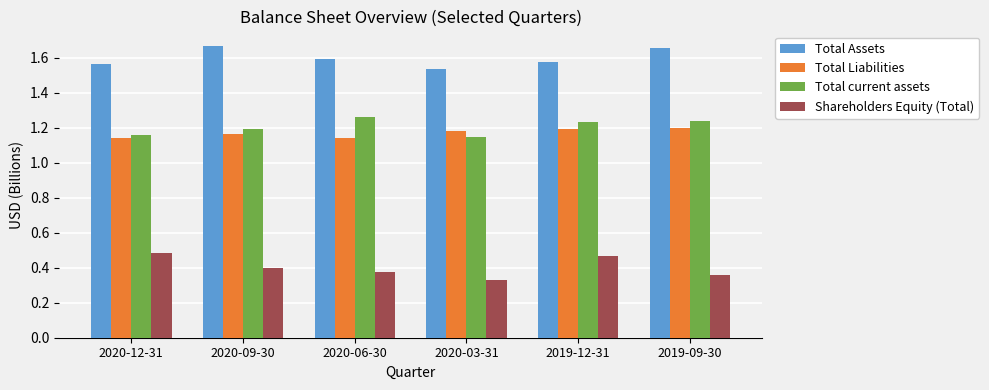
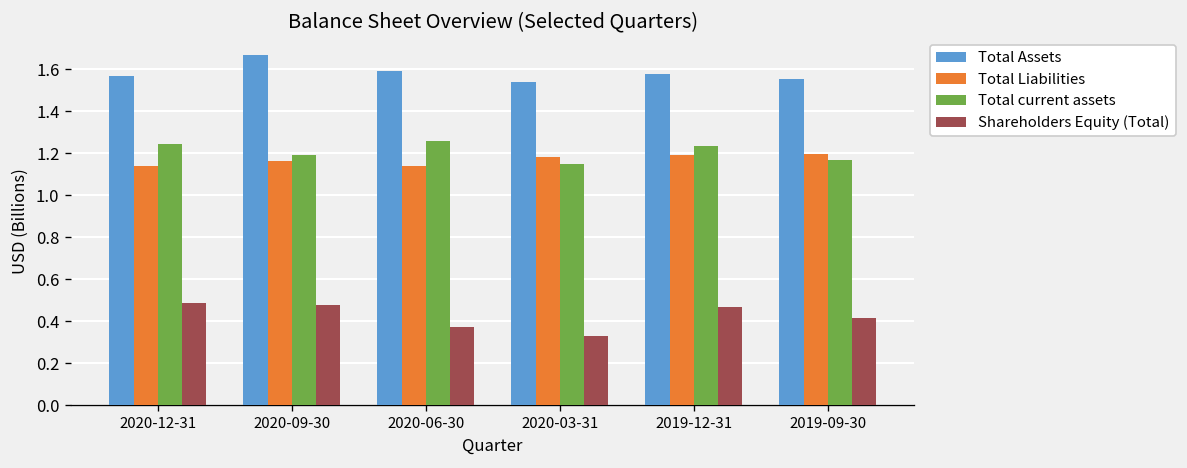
Total current assets, 2020-12-31: 1.16 -> 1.24
Shareholders Equity (Total), 2020-09-30: 0.40 -> 0.48
Total Assets, 2019-09-30: 1.65 -> 1.55
Total current assets, 2019-09-30: 1.24 -> 1.17
Shareholders Equity (Total), 2019-09-30: 0.36 -> 0.42
